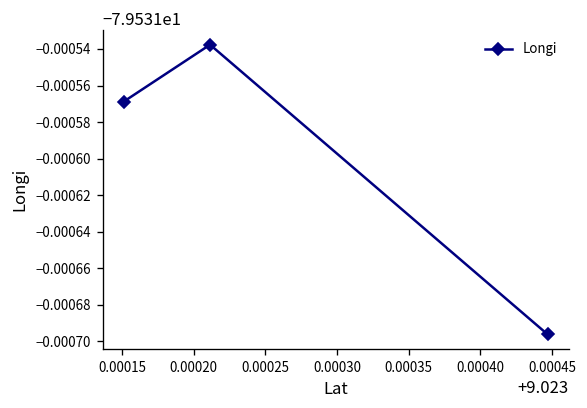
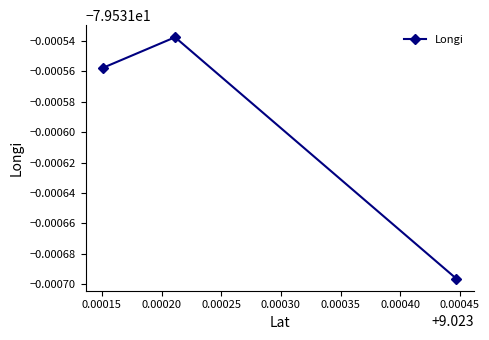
0.00015: -79.531569 -> -79.531558
